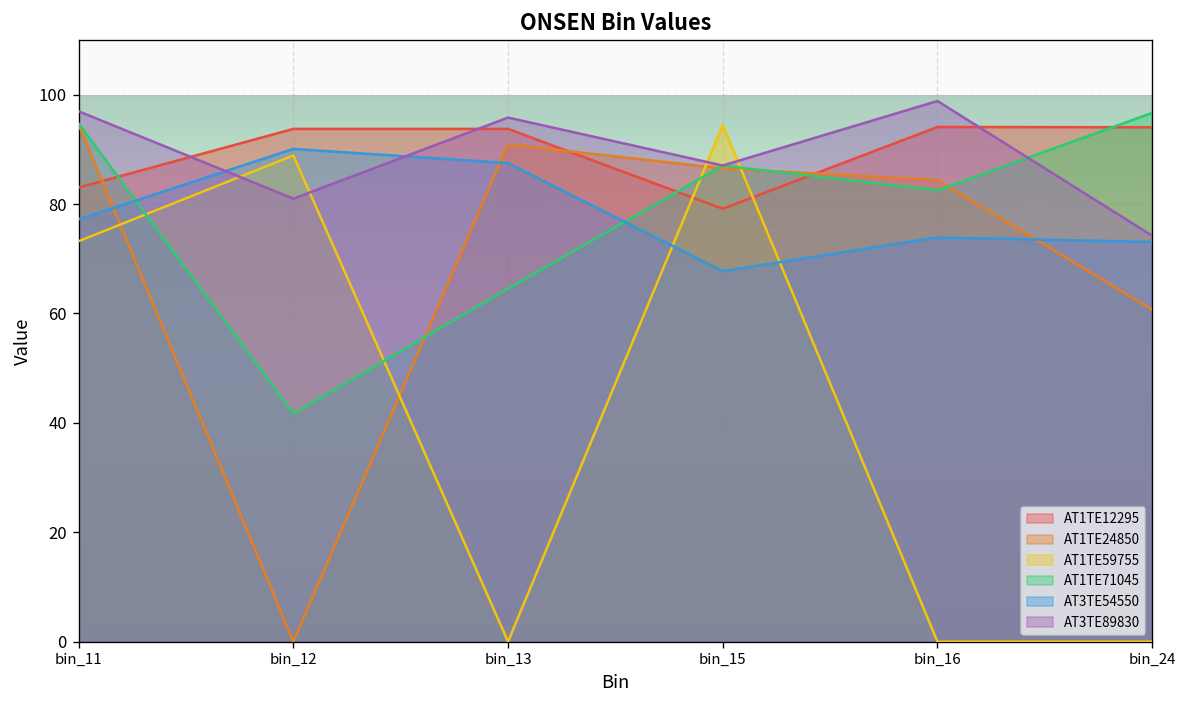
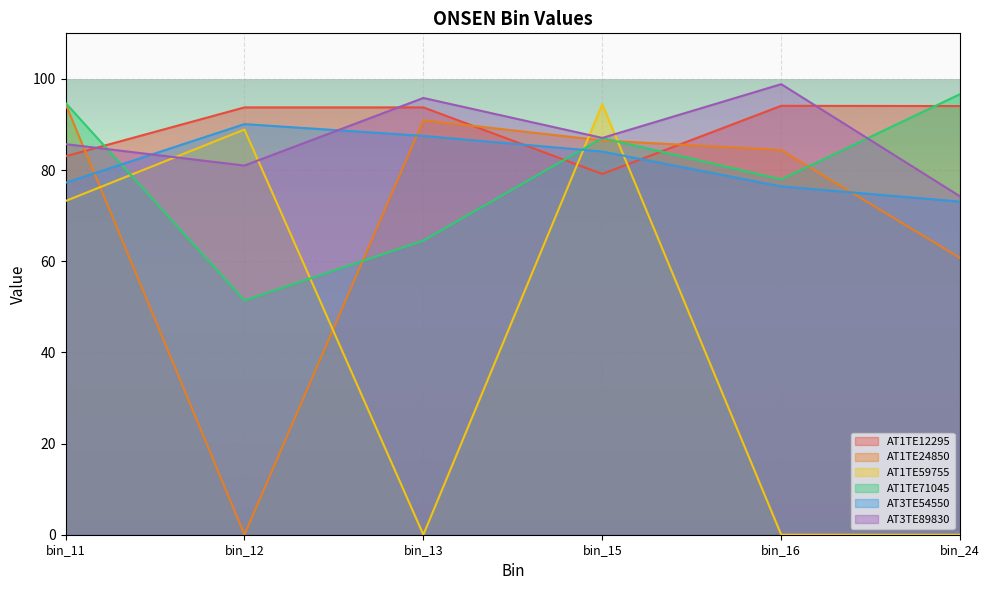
AT3TE89830, bin_11: 97 -> 86
AT1TE71045, bin_12: 42 -> 51
AT3TE54550, bin_15: 68 -> 84
AT1TE71045, bin_16: 83 -> 78
AT3TE54550, bin_16: 74 -> 76
